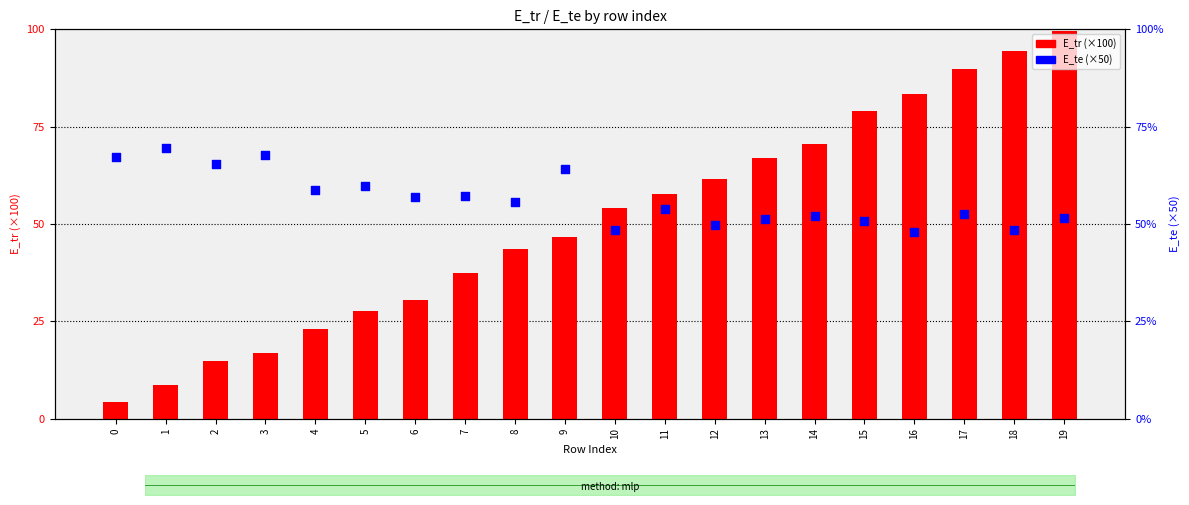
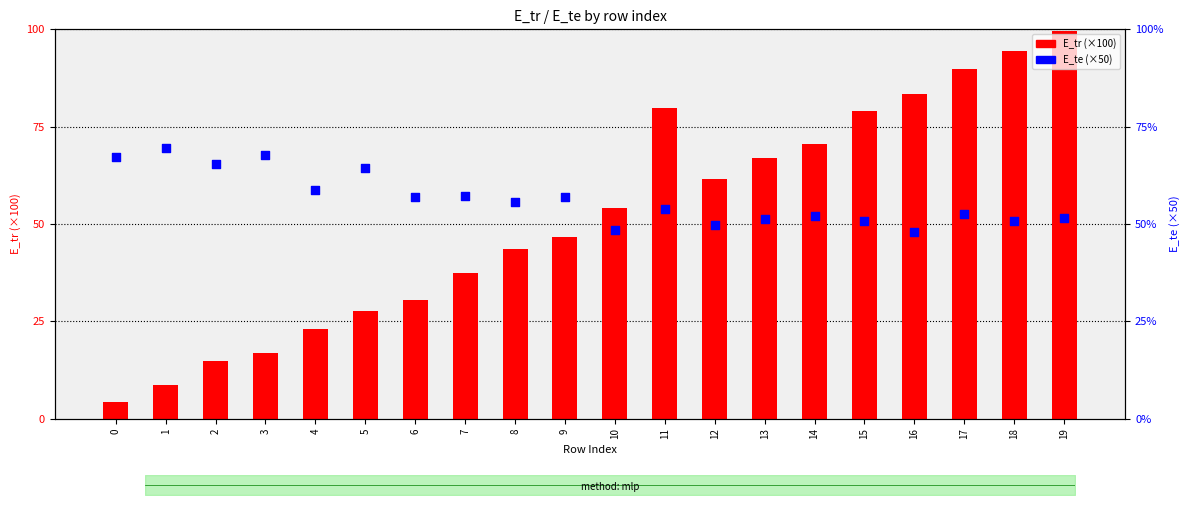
E_tr / E_te by row index, E_tr (×100), 11: 58 -> 80
E_tr / E_te by row index, E_te (×50), 5: 60% -> 65%
E_tr / E_te by row index, E_te (×50), 9: 64% -> 57%
E_tr / E_te by row index, E_te (×50), 18: 48% -> 51%
